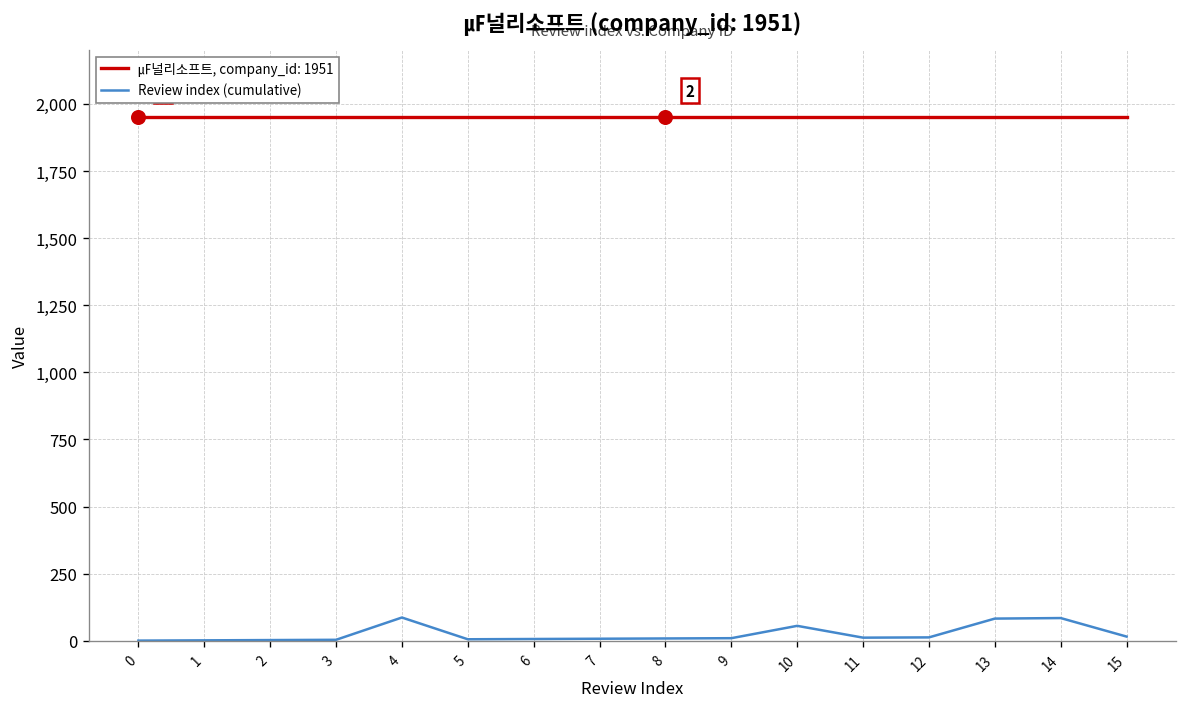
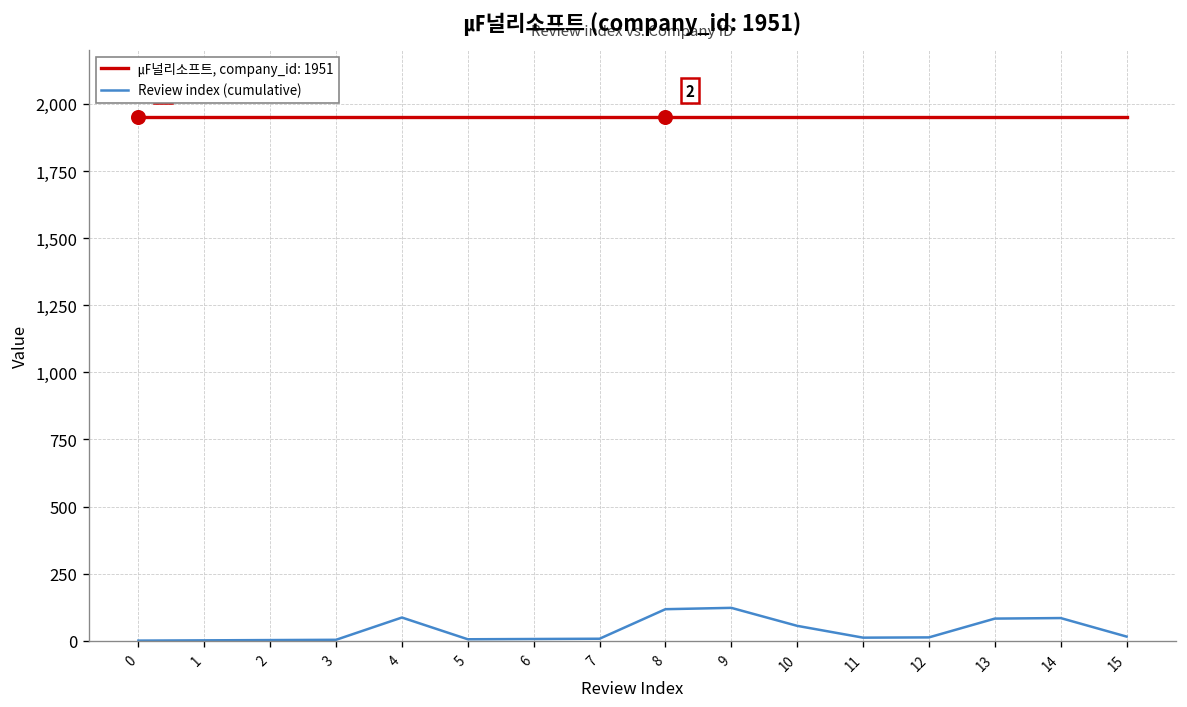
Review index (cumulative), 8: 10 -> 120
Review index (cumulative), 9: 10 -> 120
